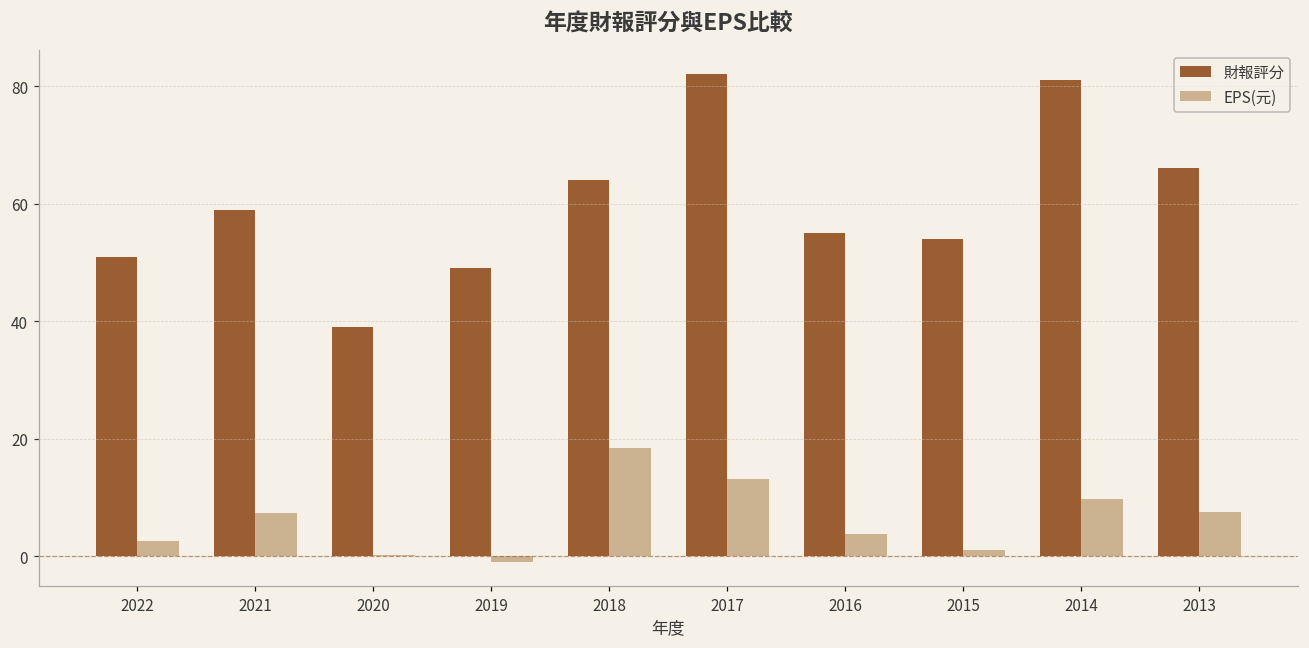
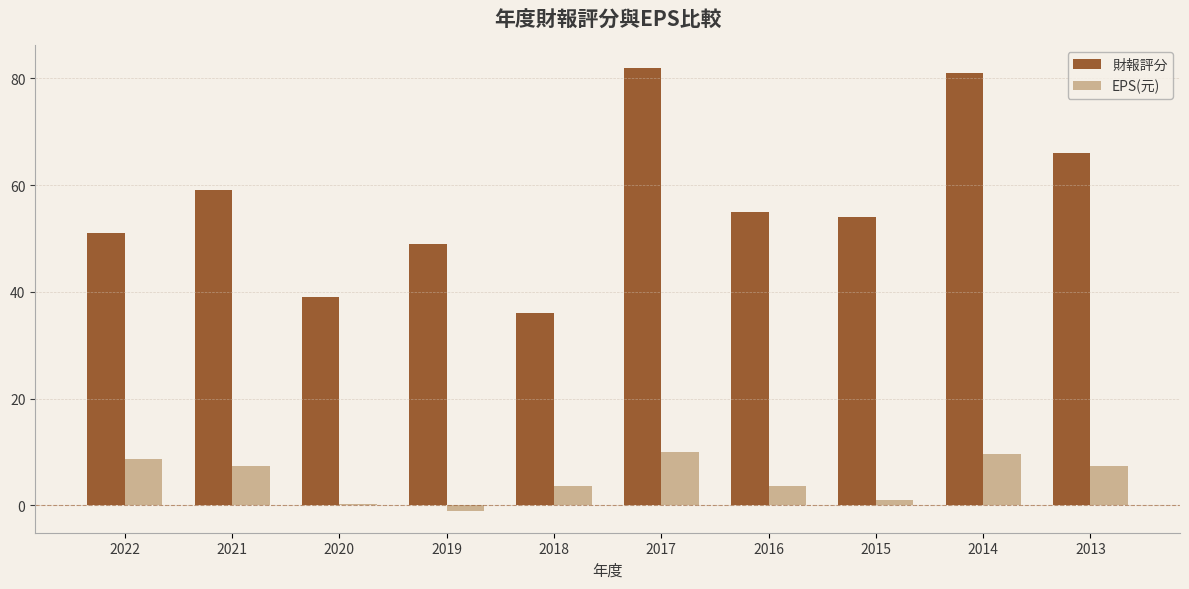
EPS(元), 2022: 3 -> 9
財報評分, 2018: 64 -> 36
EPS(元), 2018: 18 -> 4
EPS(元), 2017: 13 -> 10
